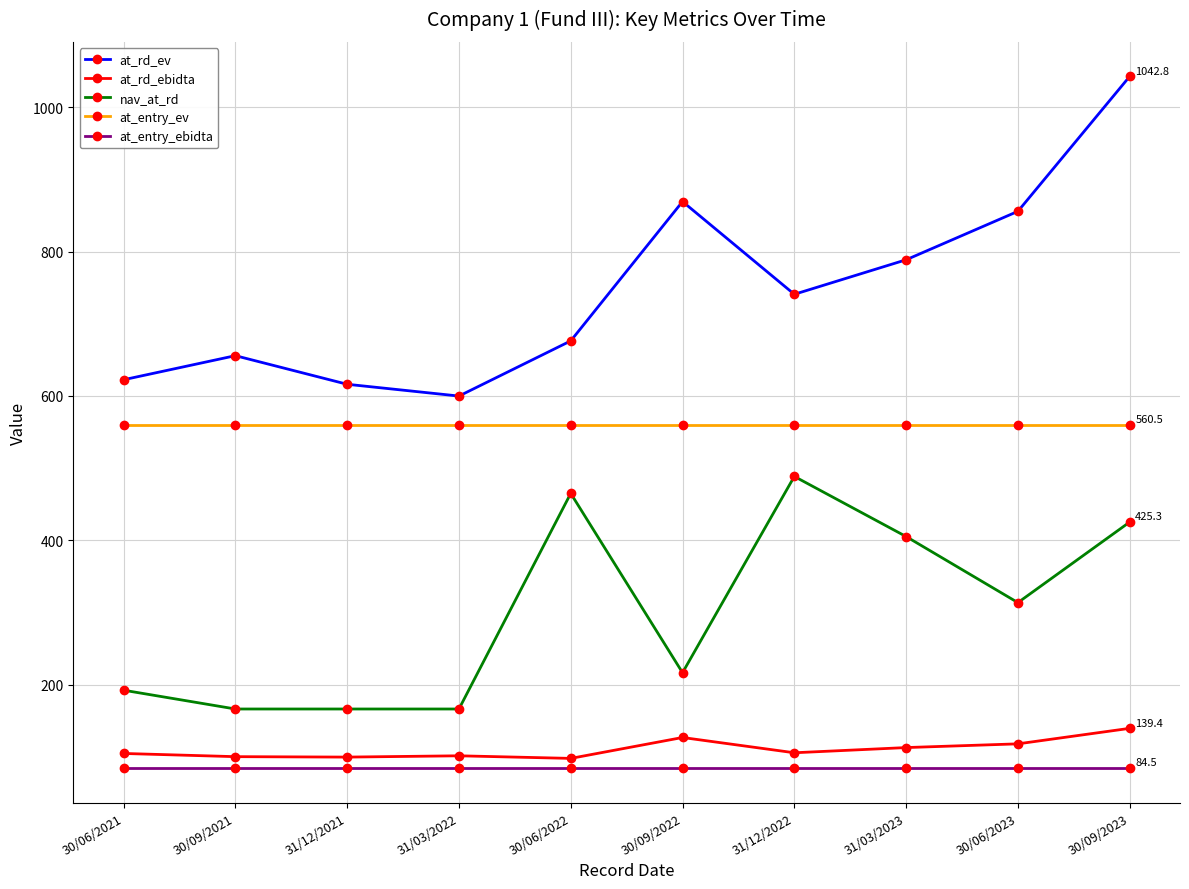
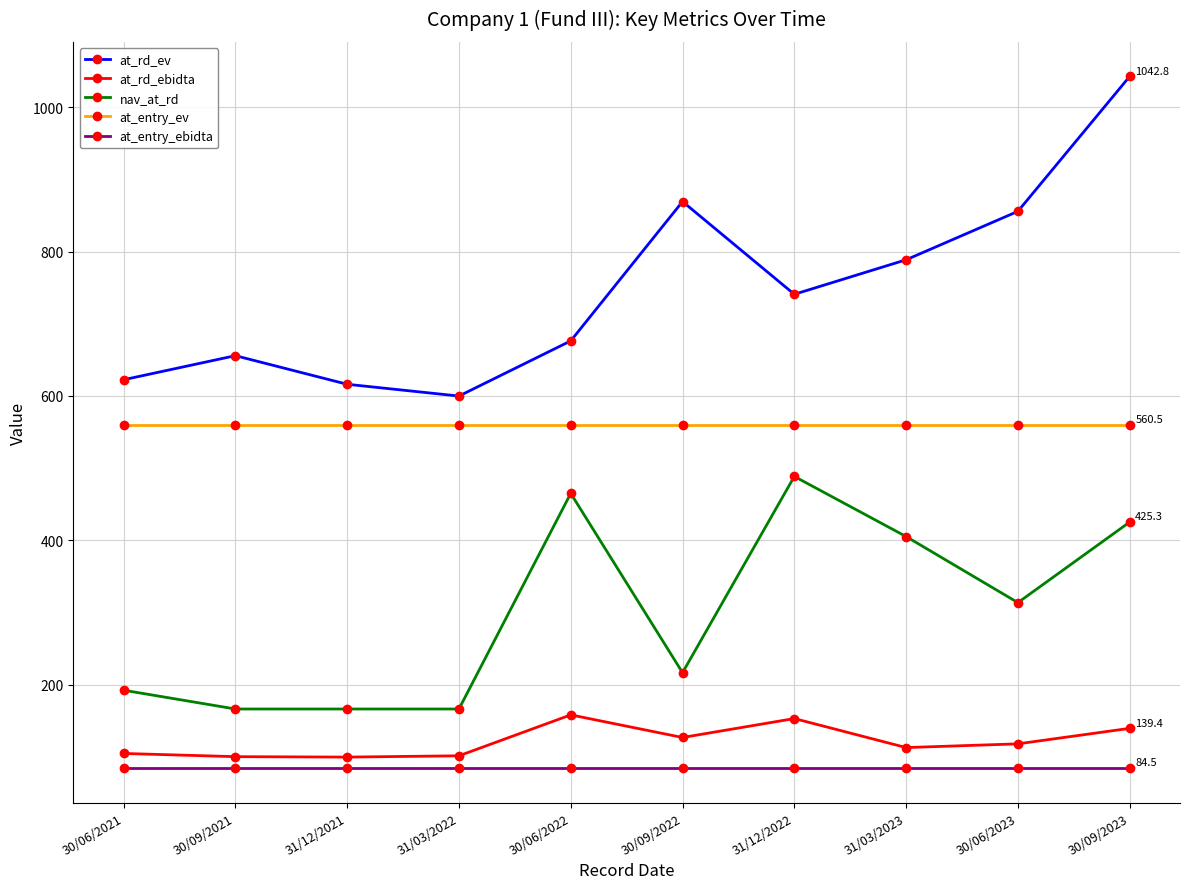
at_rd_ebidta, 30/06/2022: 100 -> 160
at_rd_ebidta, 31/12/2022: 110 -> 150
